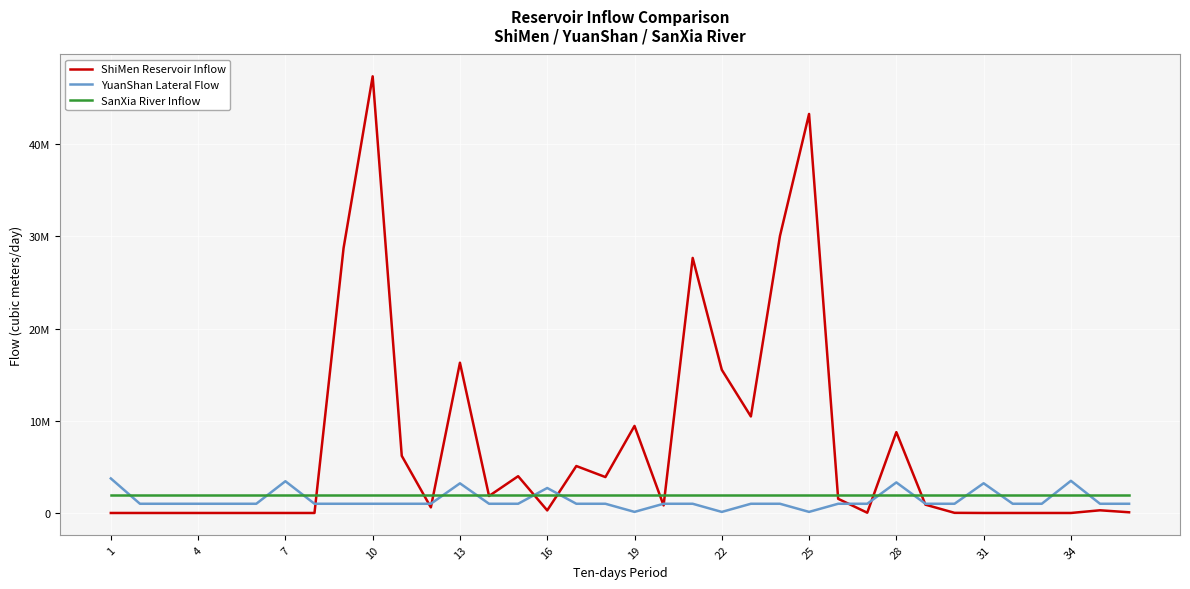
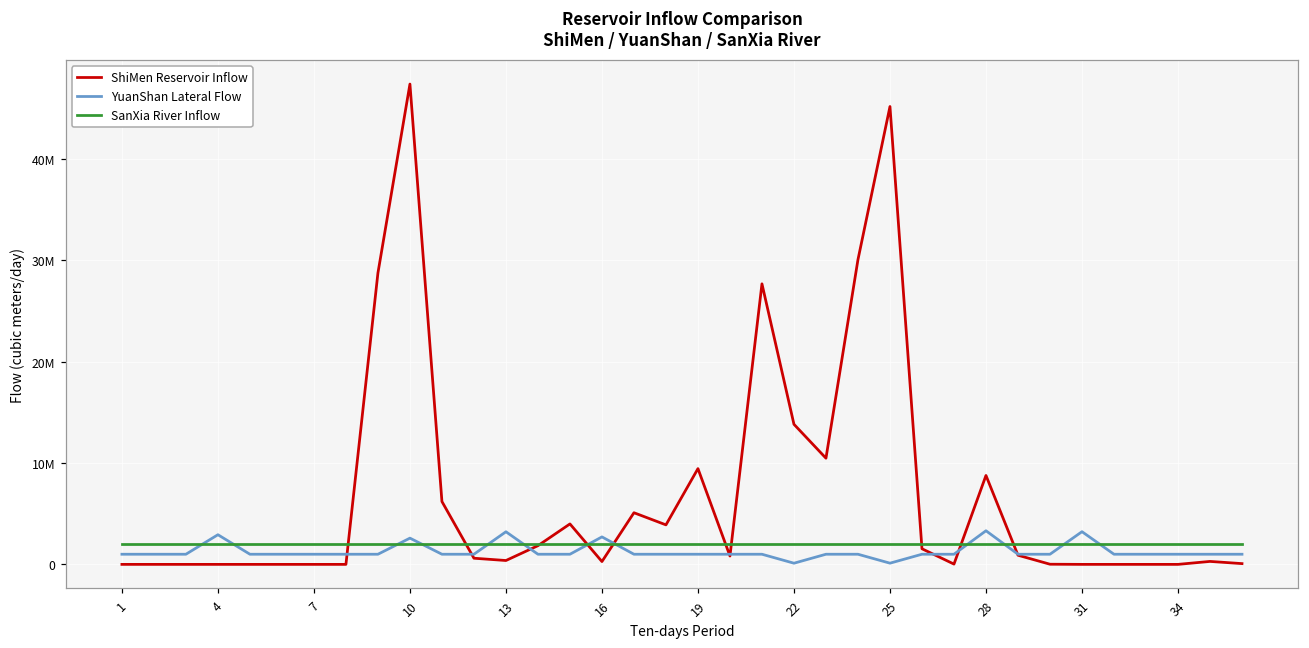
YuanShan Lateral Flow, 1: 4000000 -> 1000000
YuanShan Lateral Flow, 4: 1000000 -> 3000000
YuanShan Lateral Flow, 7: 3000000 -> 1000000
YuanShan Lateral Flow, 10: 1000000 -> 3000000
ShiMen Reservoir Inflow, 13: 16000000 -> 0
YuanShan Lateral Flow, 19: 0 -> 1000000
ShiMen Reservoir Inflow, 22: 16000000 -> 14000000
ShiMen Reservoir Inflow, 25: 43000000 -> 45000000
YuanShan Lateral Flow, 34: 3000000 -> 1000000
